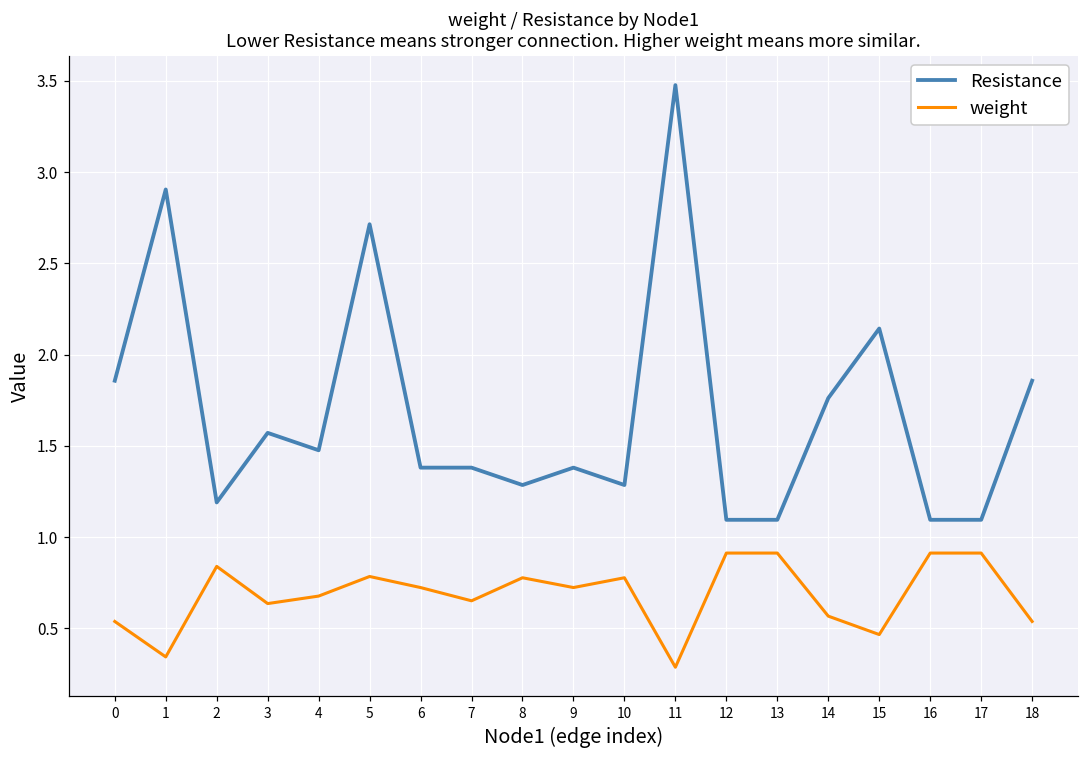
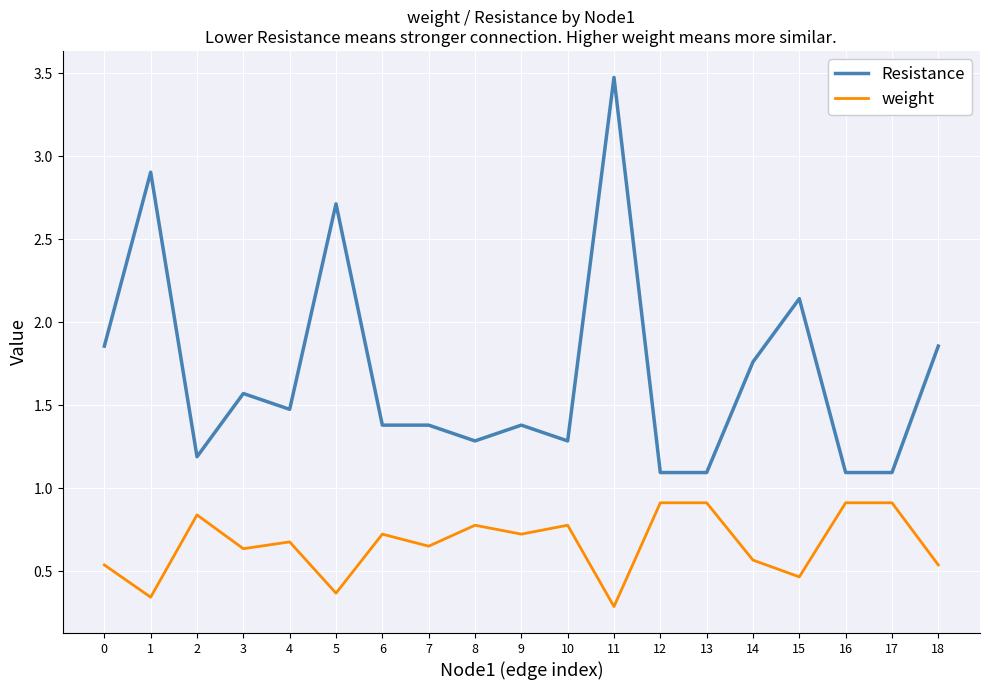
weight, 5: 0.78 -> 0.37
